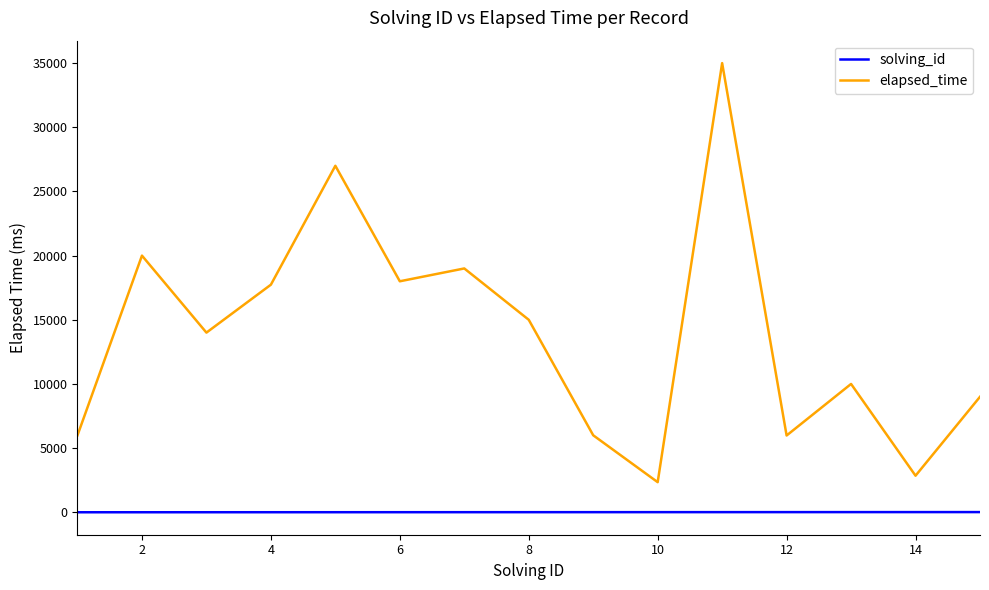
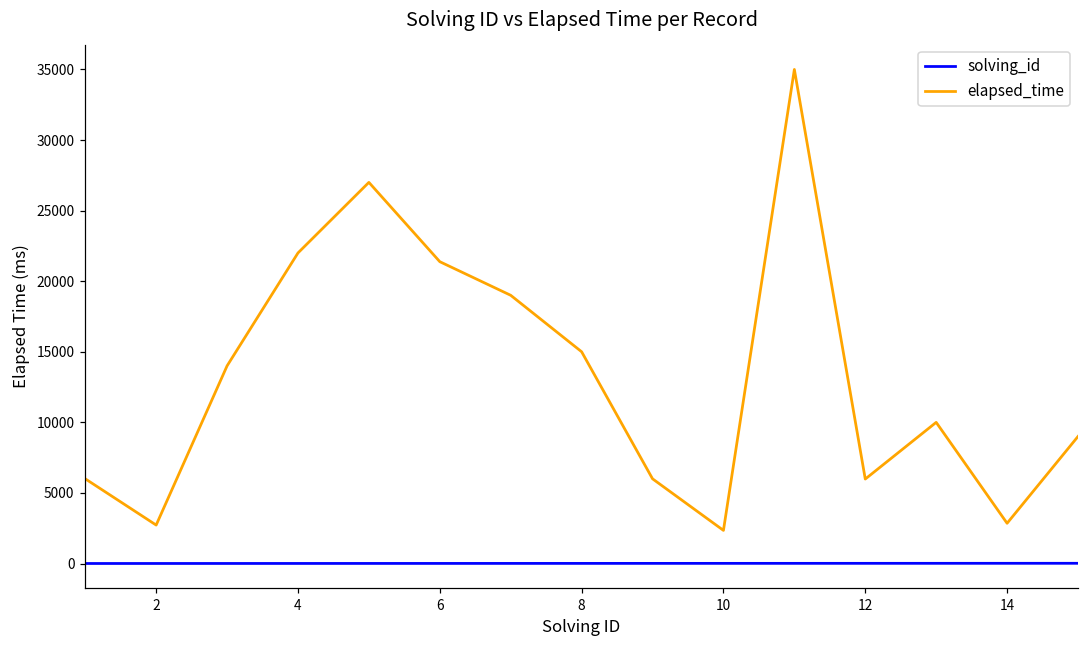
elapsed_time, 2: 20000 -> 2700
elapsed_time, 4: 17700 -> 22000
elapsed_time, 6: 18000 -> 21400
